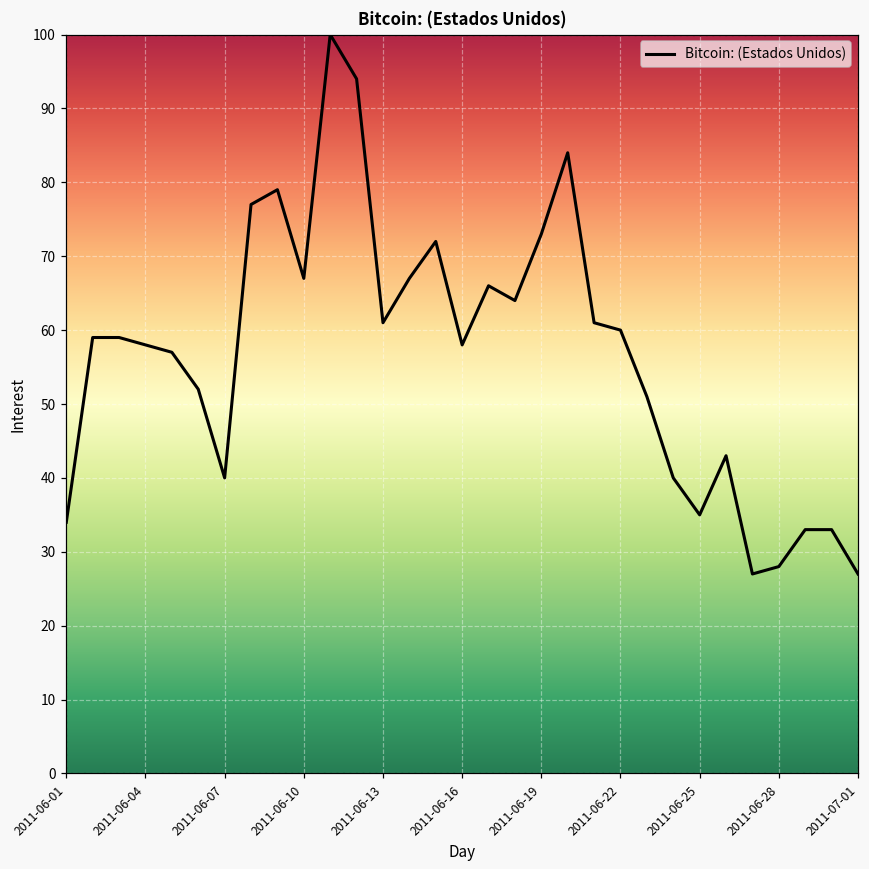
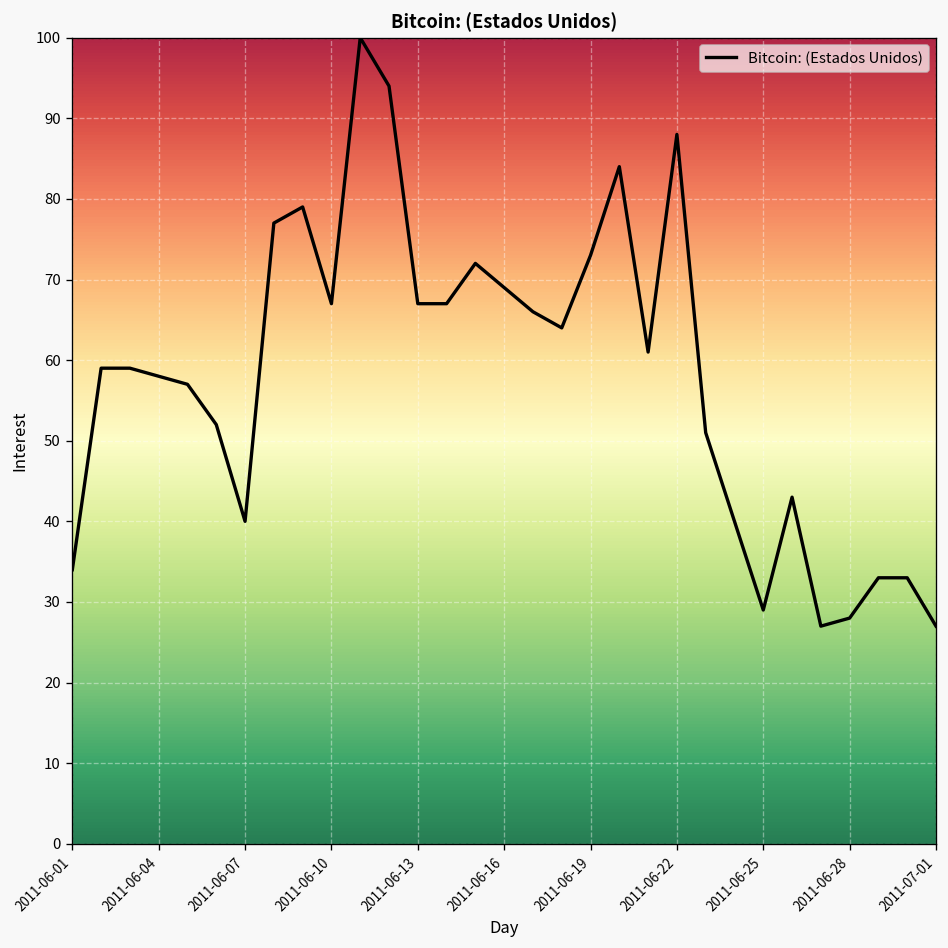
2011-06-13: 61 -> 67
2011-06-16: 58 -> 69
2011-06-22: 60 -> 88
2011-06-25: 35 -> 29
